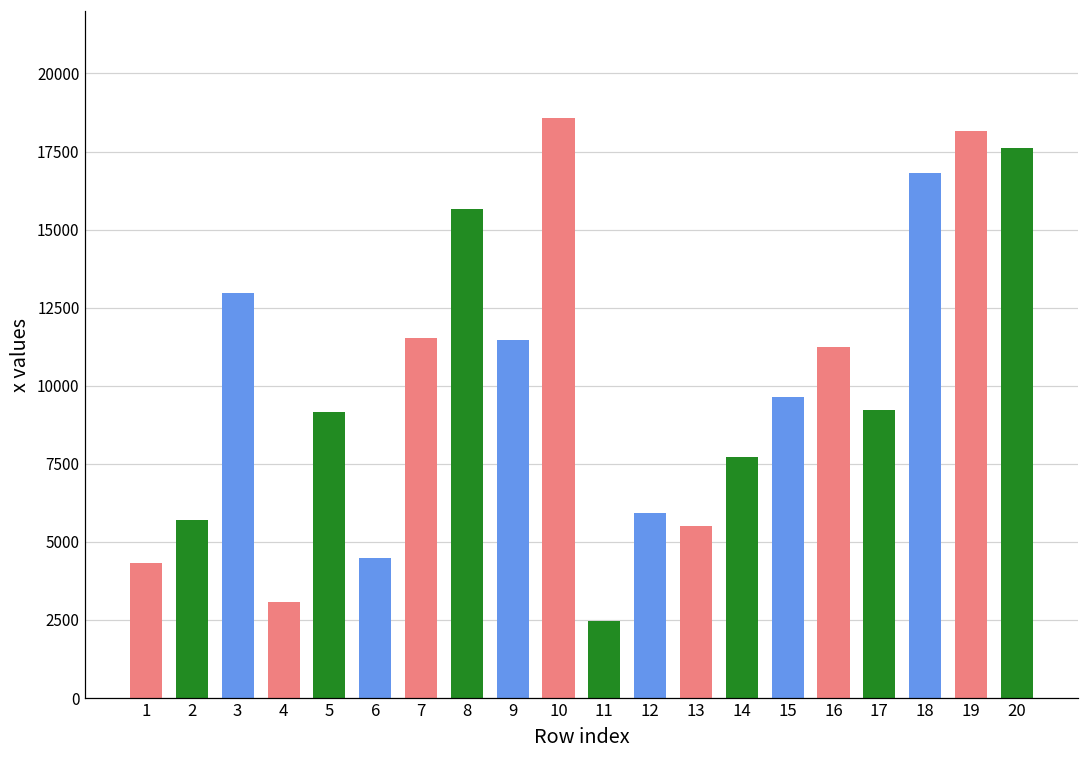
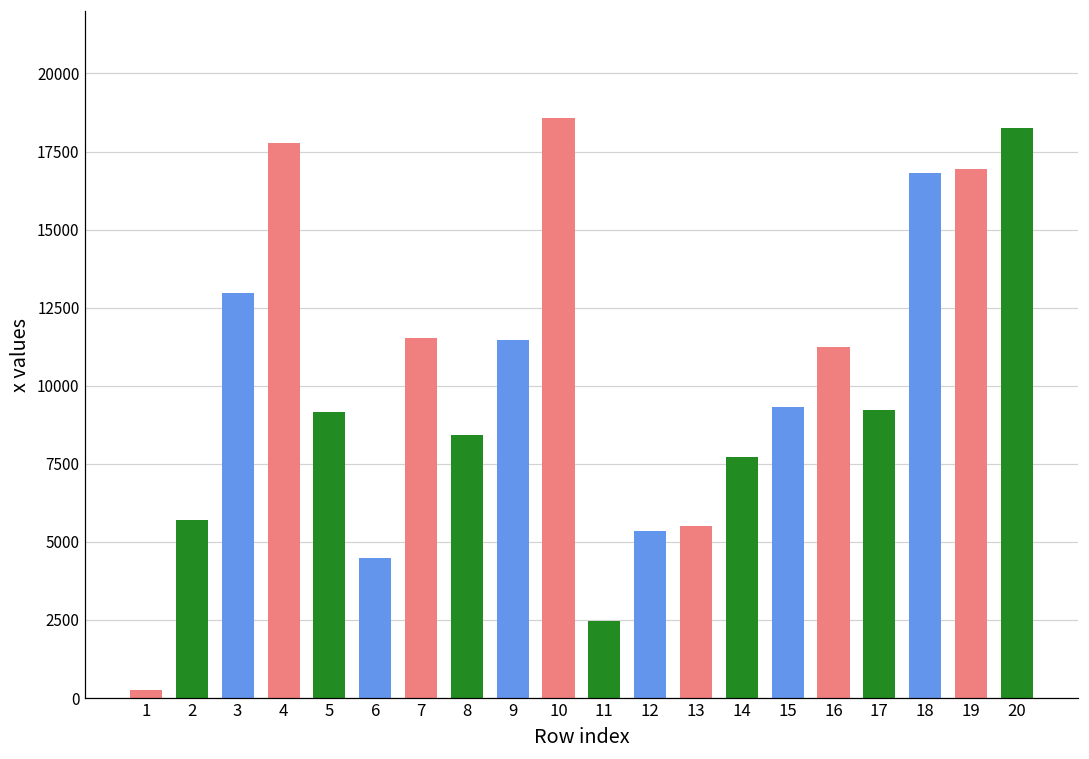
1: 4300 -> 300
4: 3100 -> 17800
8: 15700 -> 8400
12: 5900 -> 5300
15: 9600 -> 9300
19: 18100 -> 17000
20: 17600 -> 18300
